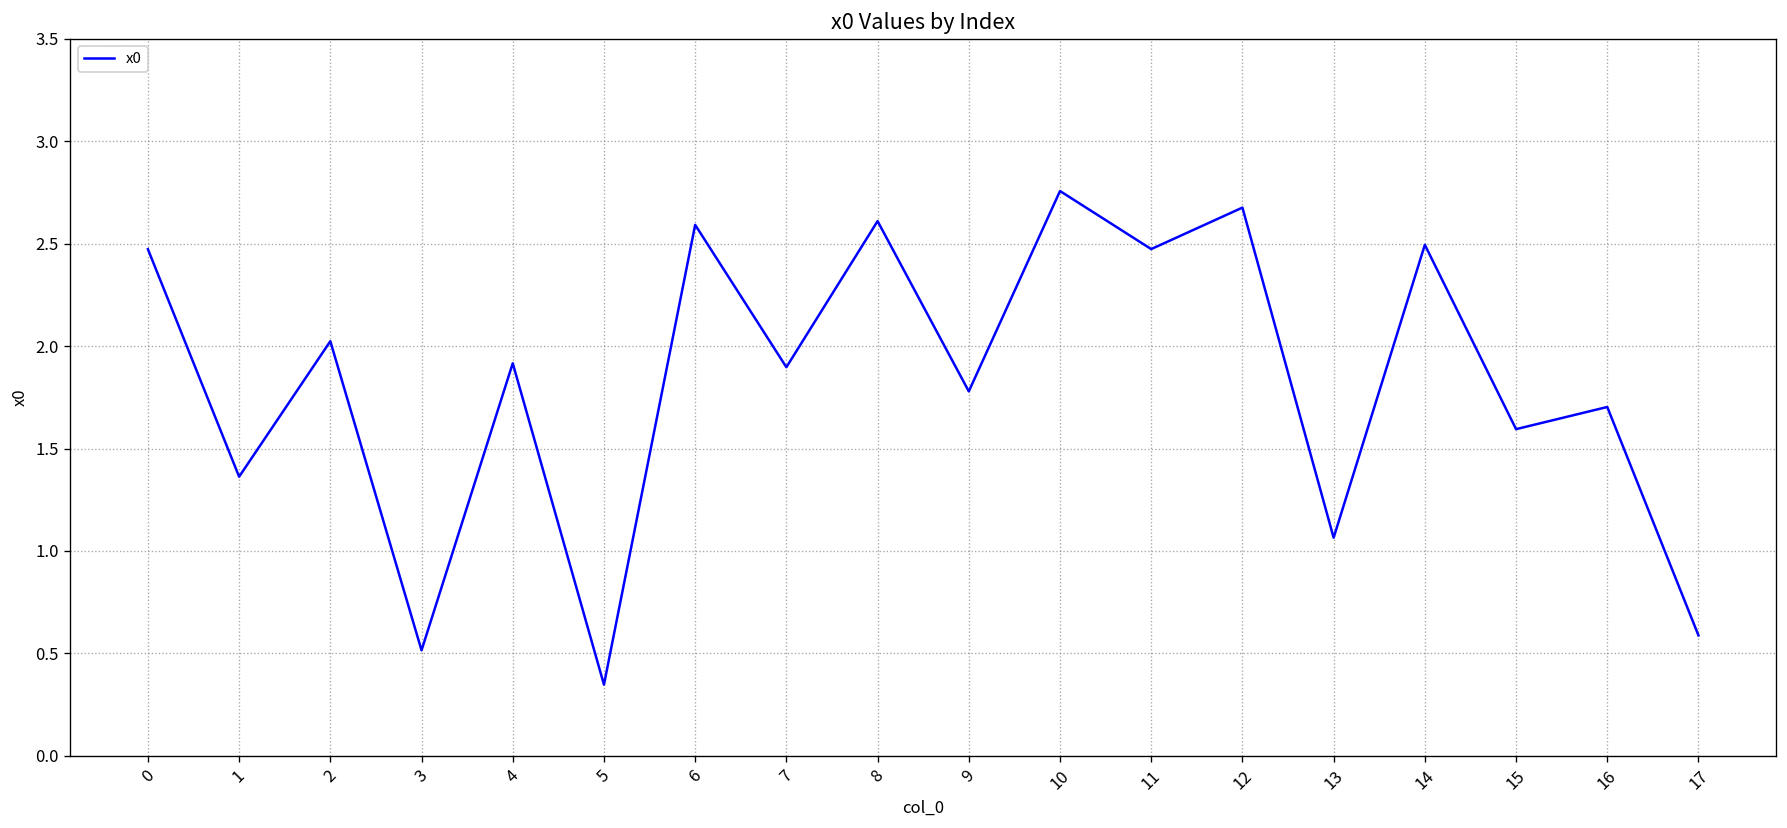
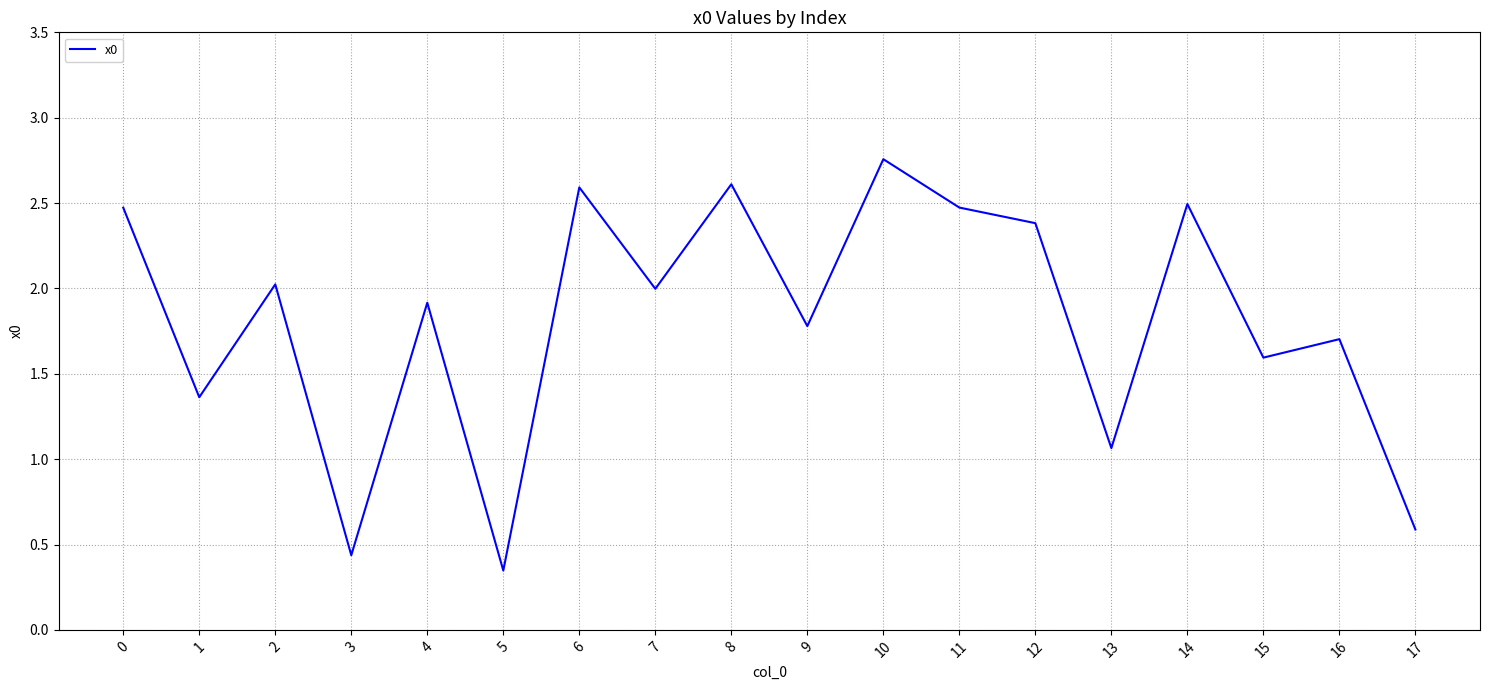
3: 0.52 -> 0.44
7: 1.90 -> 2.00
12: 2.68 -> 2.38
